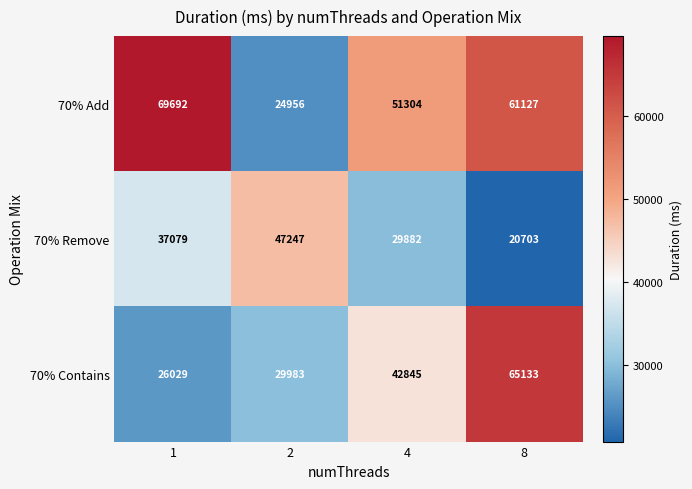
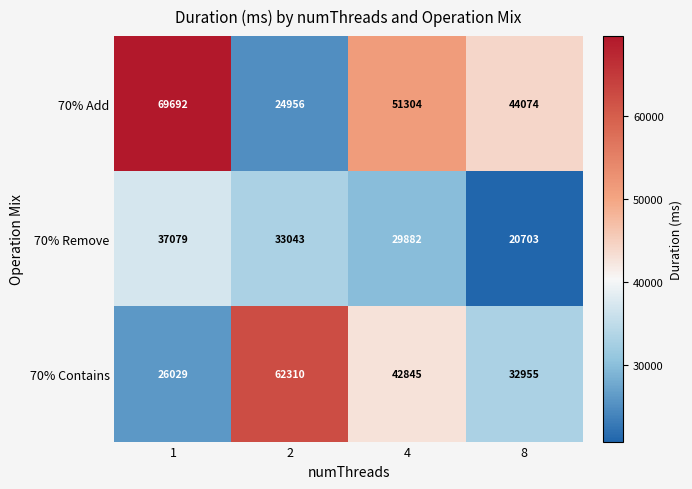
70% Add, 8: 61127 -> 44074
70% Remove, 2: 47247 -> 33043
70% Contains, 2: 29983 -> 62310
70% Contains, 8: 65133 -> 32955
